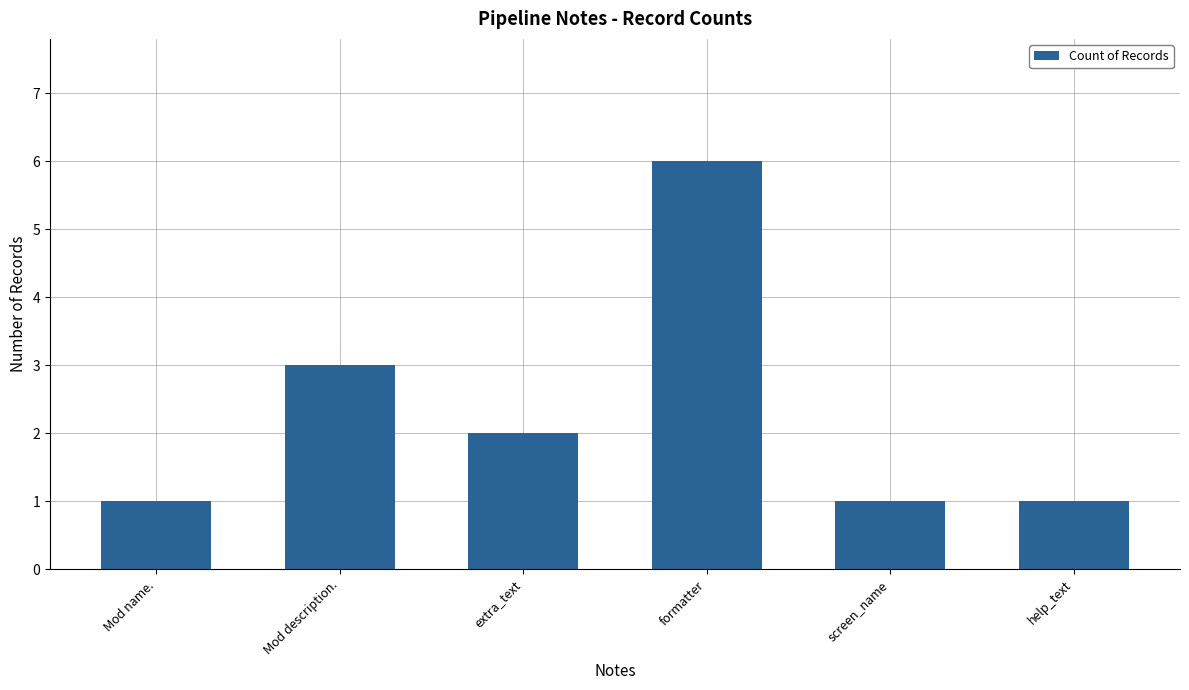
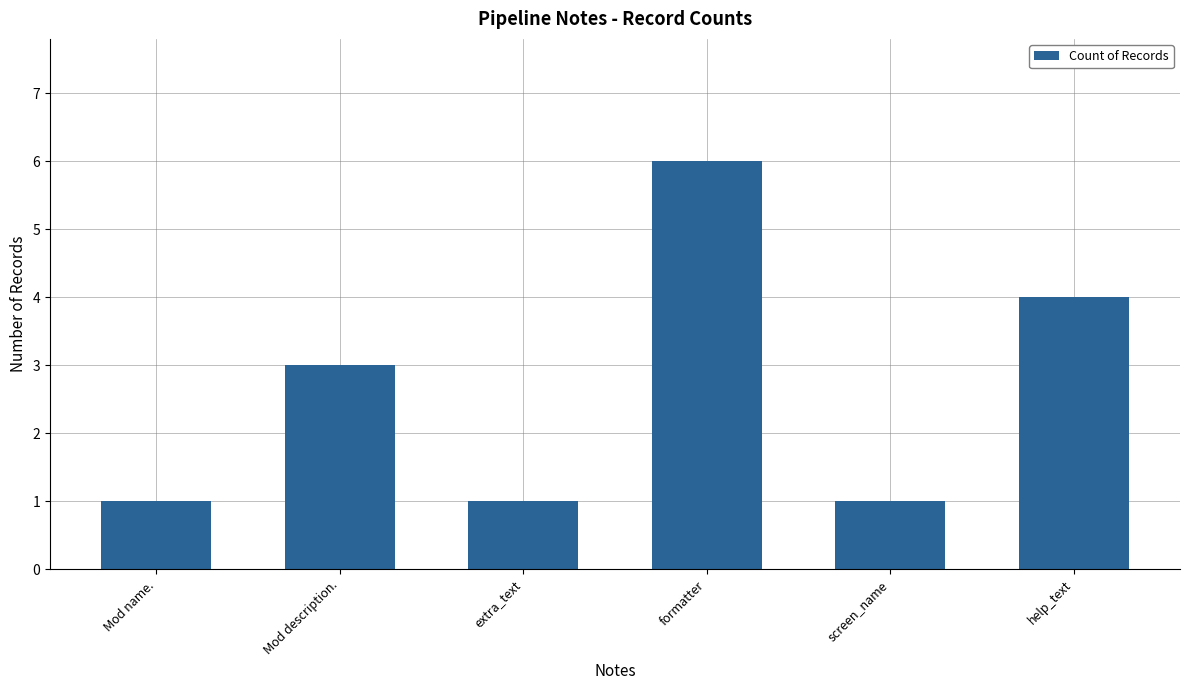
extra_text: 2 -> 1
help_text: 1 -> 4
